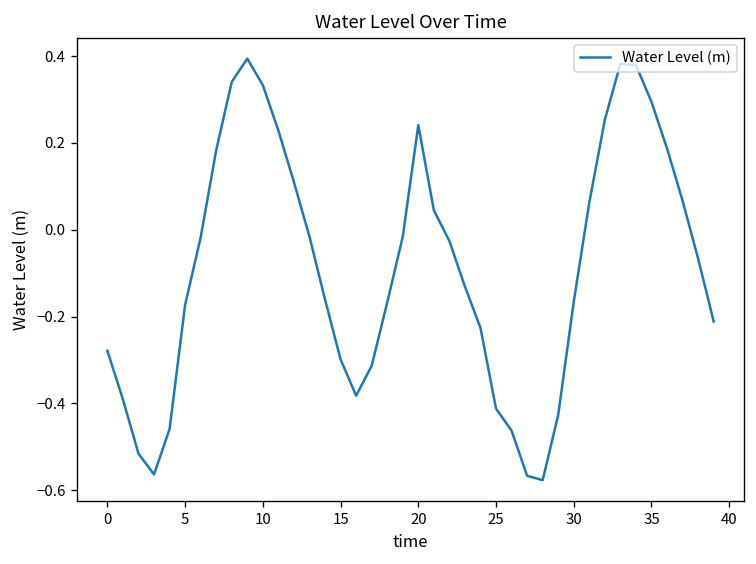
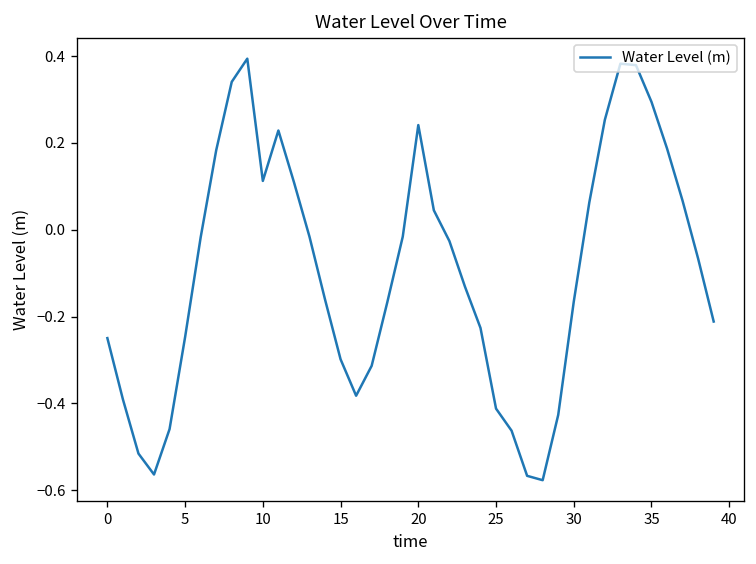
0: -0.28 -> -0.25
5: -0.17 -> -0.25
10: 0.33 -> 0.11
